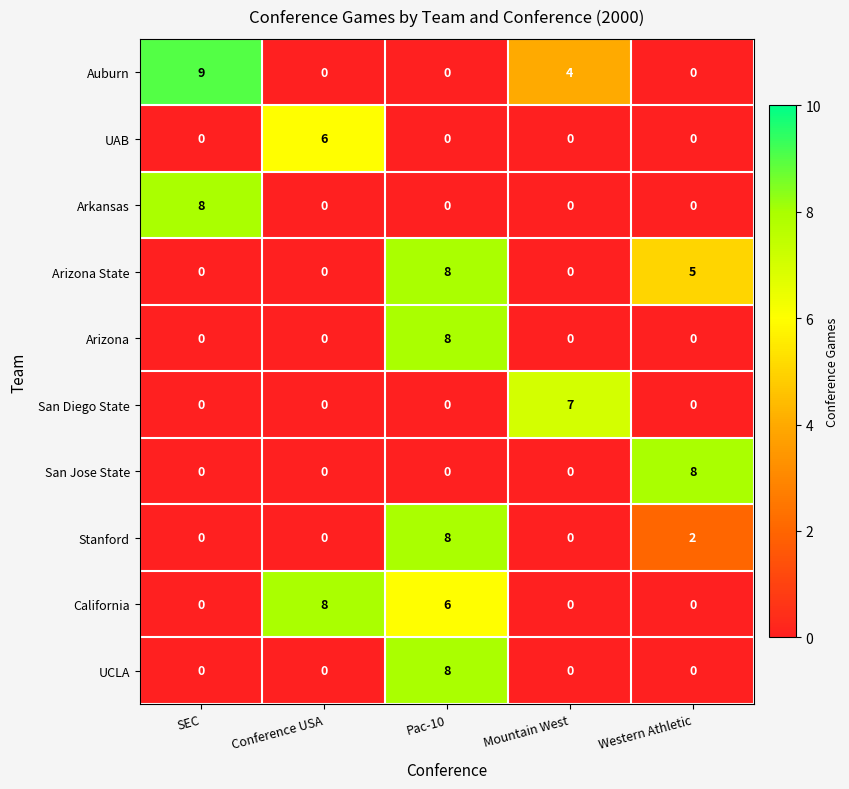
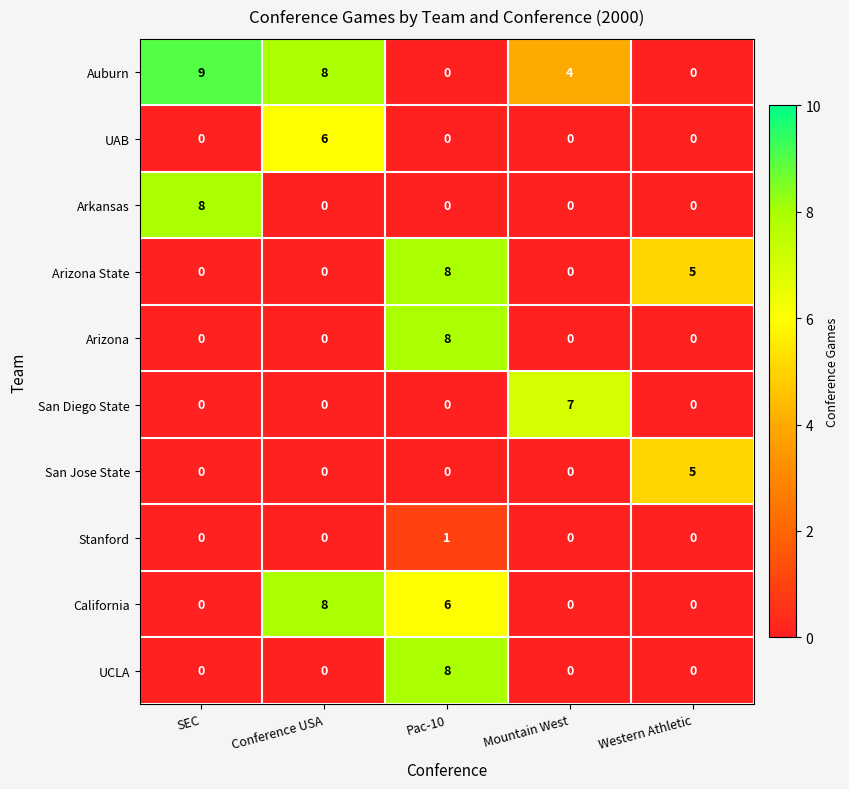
Auburn, Conference USA: 0 -> 8
San Jose State, Western Athletic: 8 -> 5
Stanford, Pac-10: 8 -> 1
Stanford, Western Athletic: 2 -> 0
